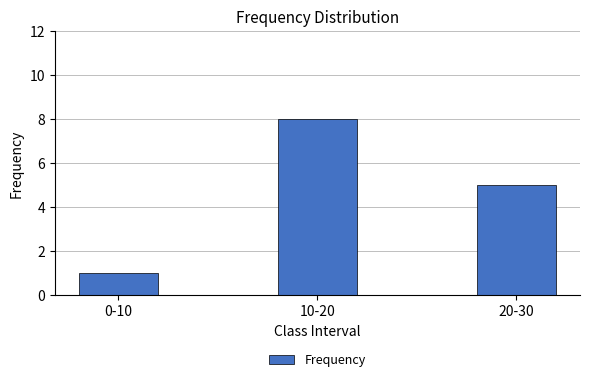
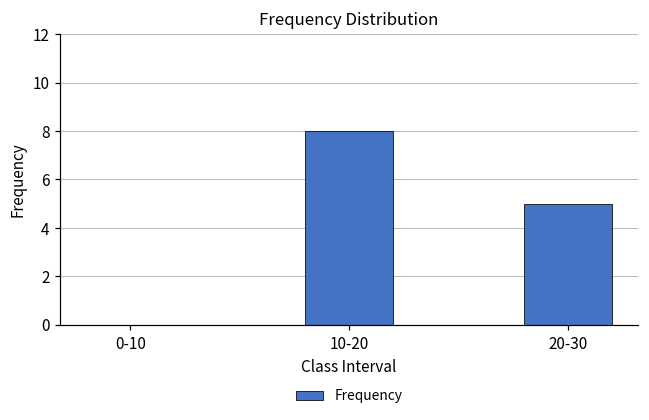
0-10: 1 -> 0
